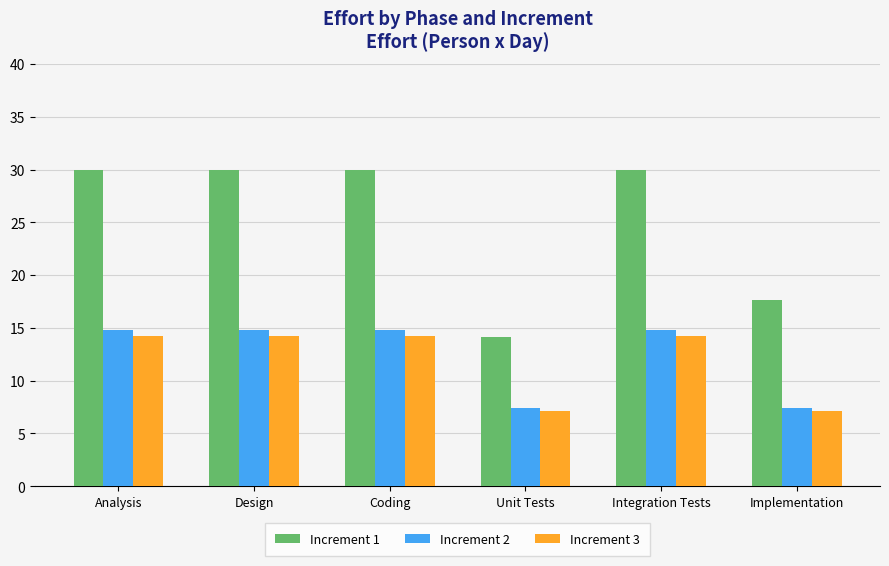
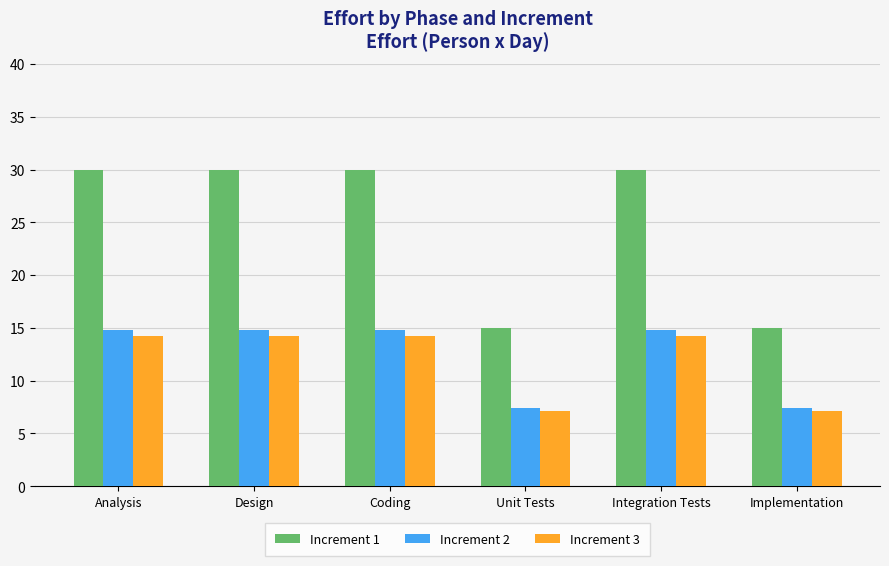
Increment 1, Unit Tests: 14.2 -> 15.0
Increment 1, Implementation: 17.7 -> 15.0
